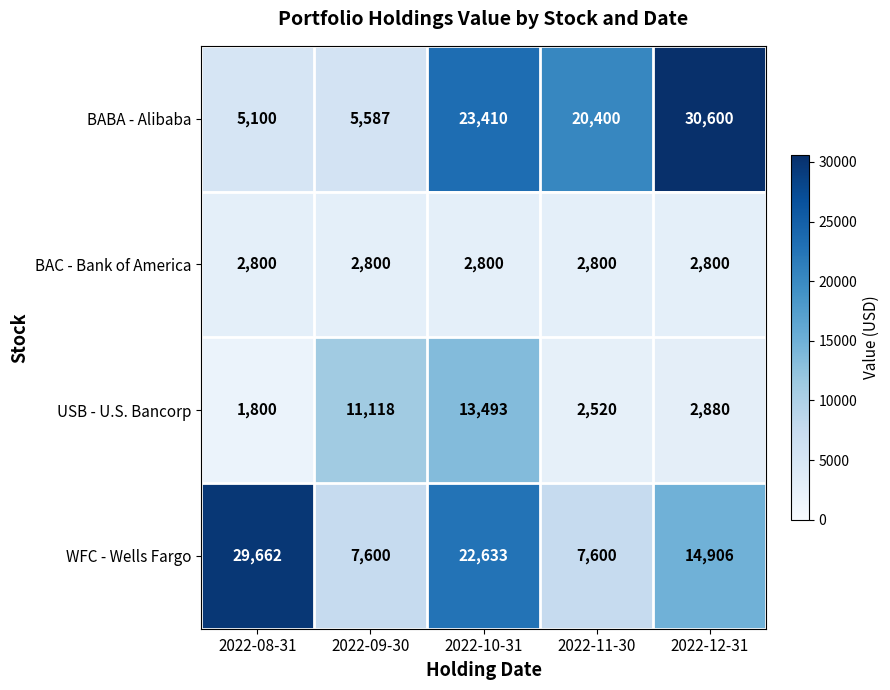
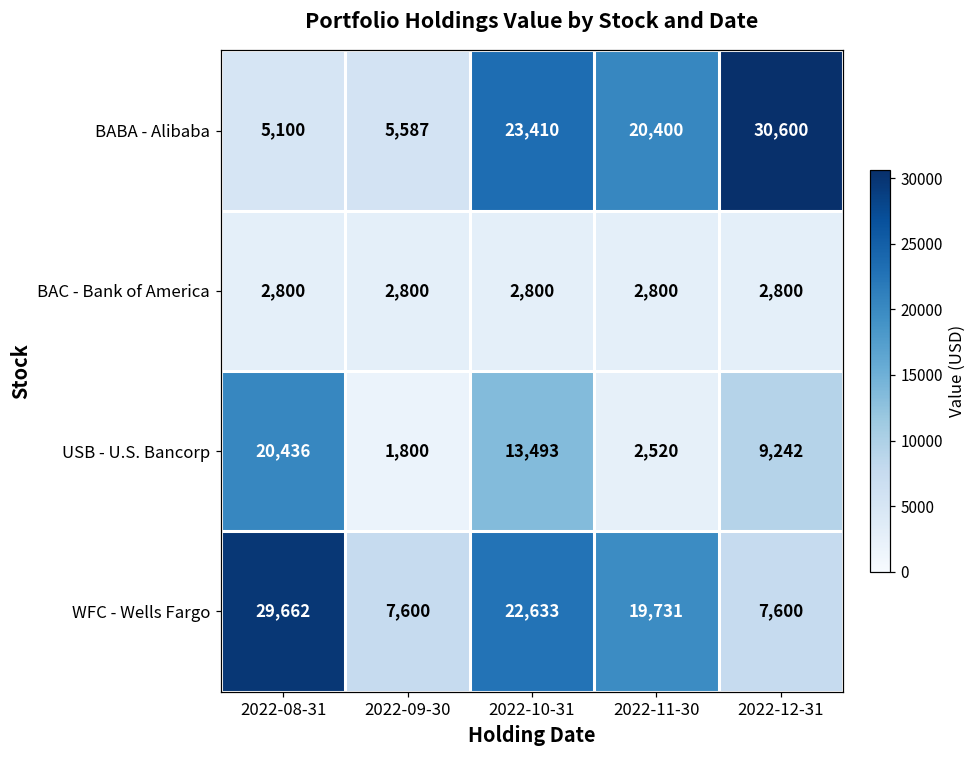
USB - U.S. Bancorp, 2022-08-31: 1,800 -> 20,436
USB - U.S. Bancorp, 2022-09-30: 11,118 -> 1,800
USB - U.S. Bancorp, 2022-12-31: 2,880 -> 9,242
WFC - Wells Fargo, 2022-11-30: 7,600 -> 19,731
WFC - Wells Fargo, 2022-12-31: 14,906 -> 7,600
